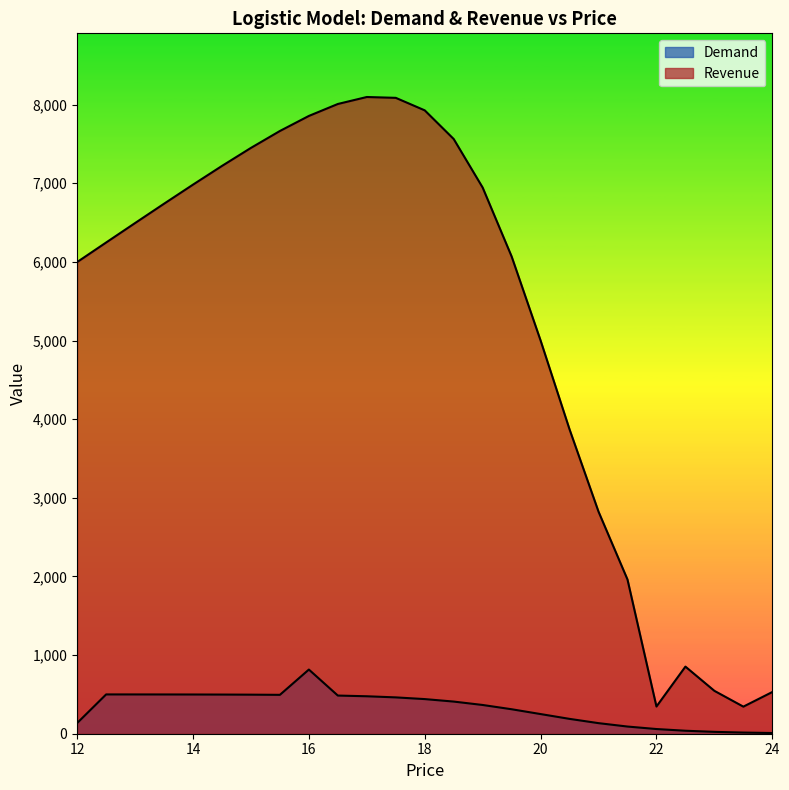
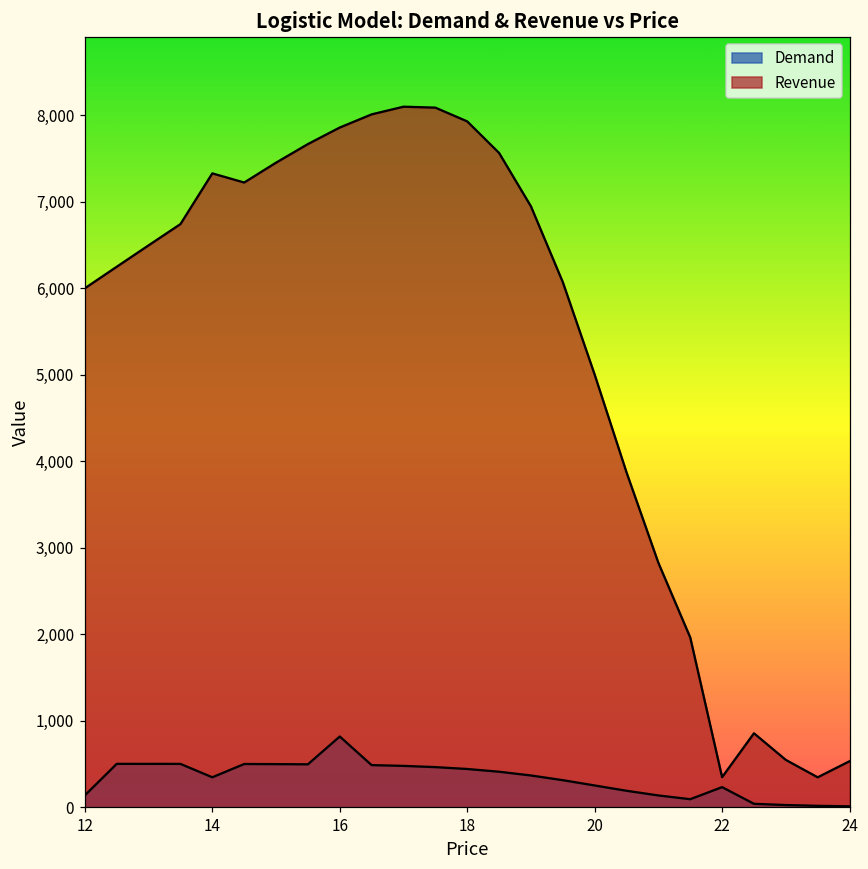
Demand, 14: 500 -> 300
Revenue, 14: 7,000 -> 7,300
Demand, 22: 100 -> 200
